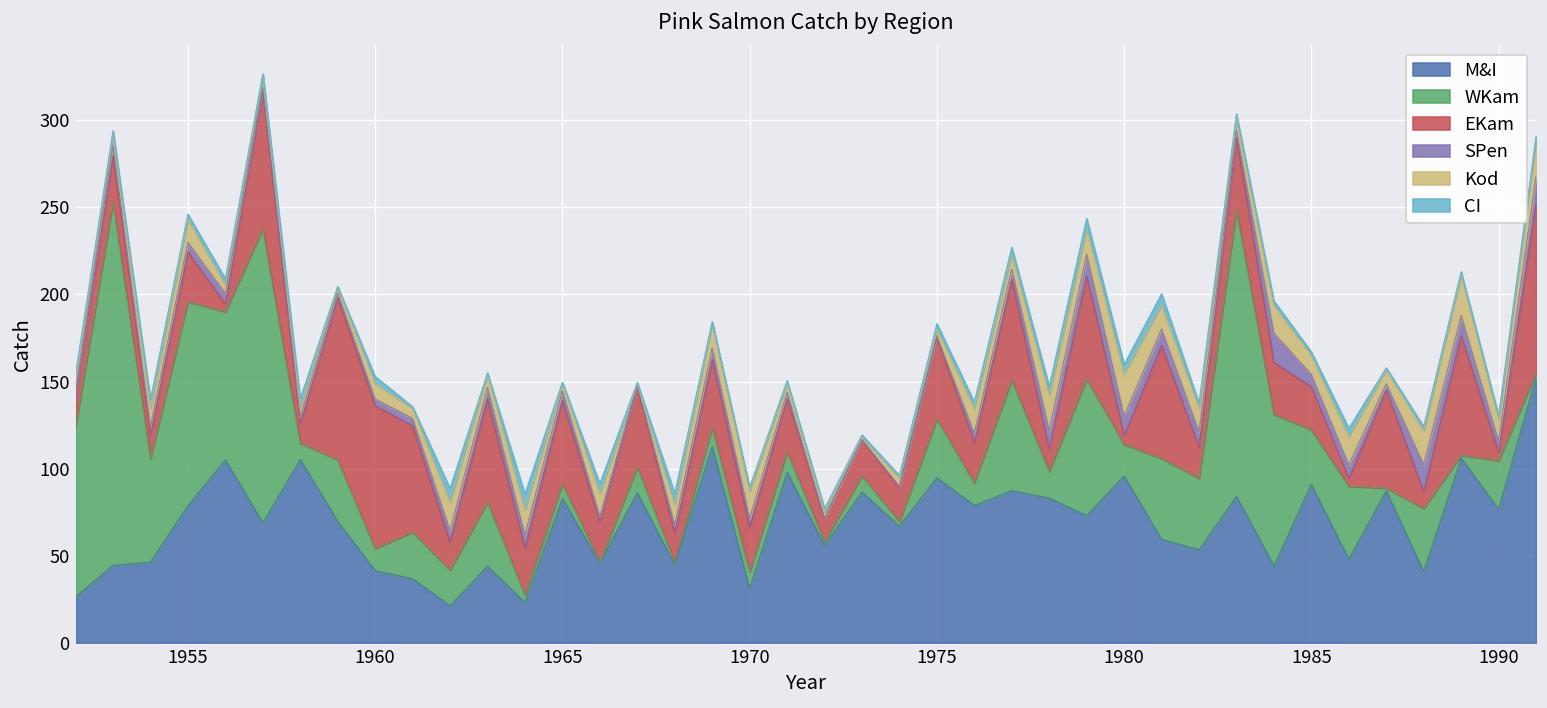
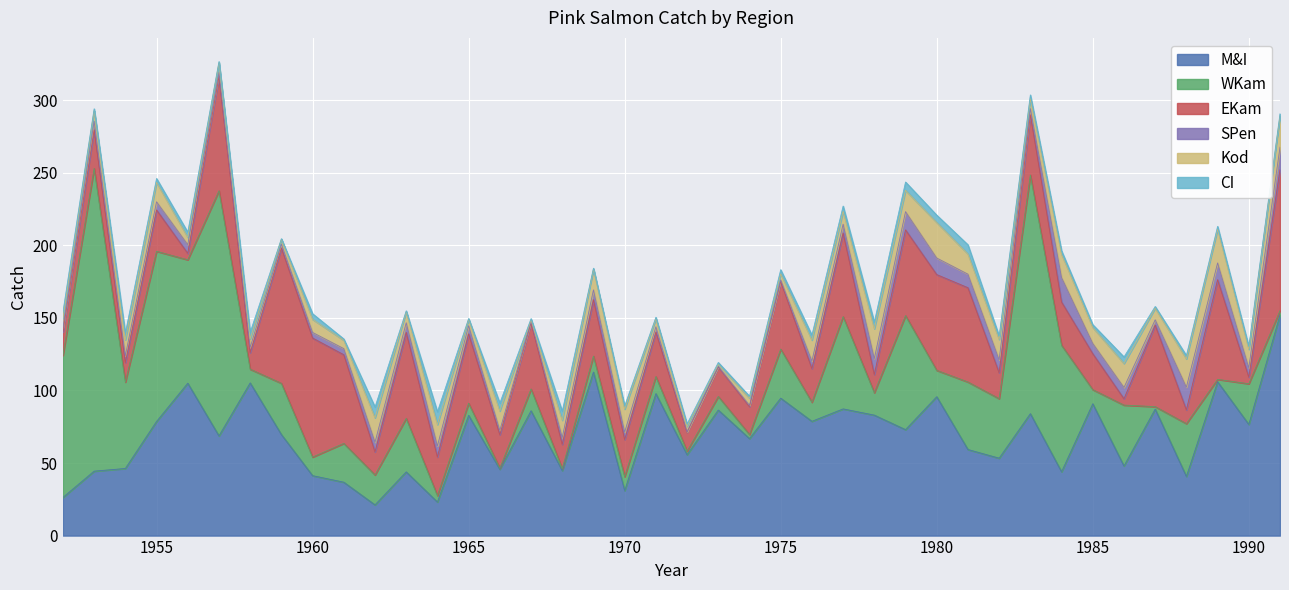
EKam, 1980: 5 -> 66
WKam, 1985: 31 -> 10
